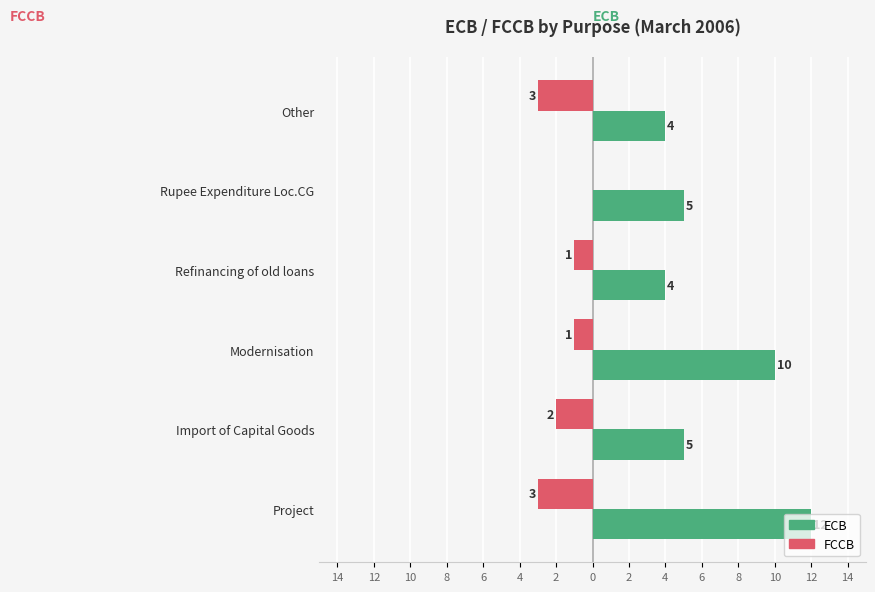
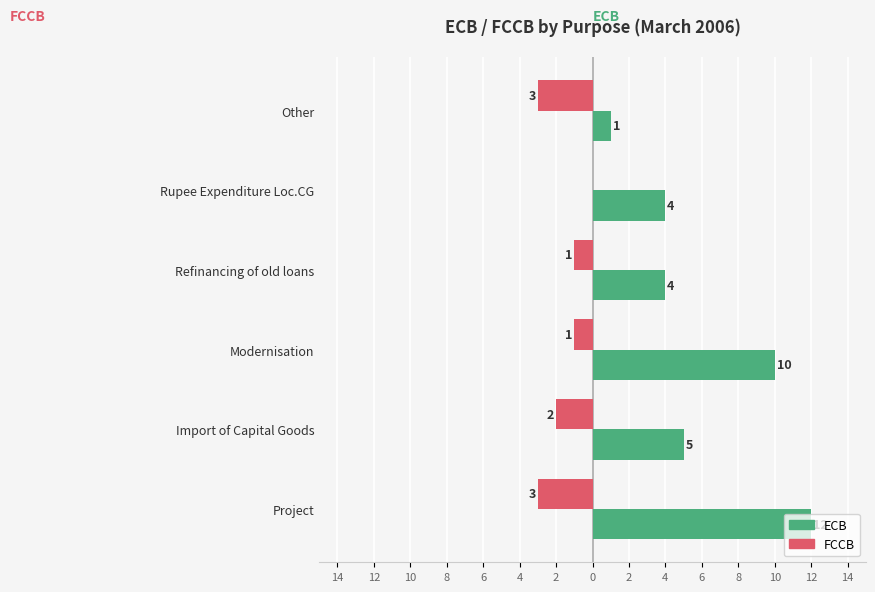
ECB, Other: 4 -> 1
ECB, Rupee Expenditure Loc.CG: 5 -> 4
